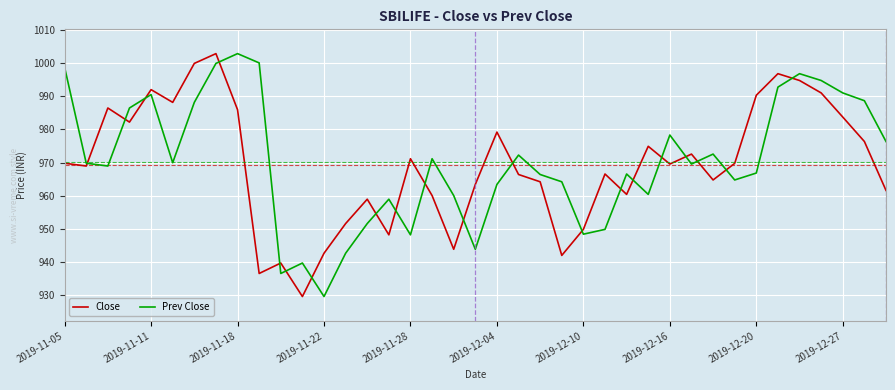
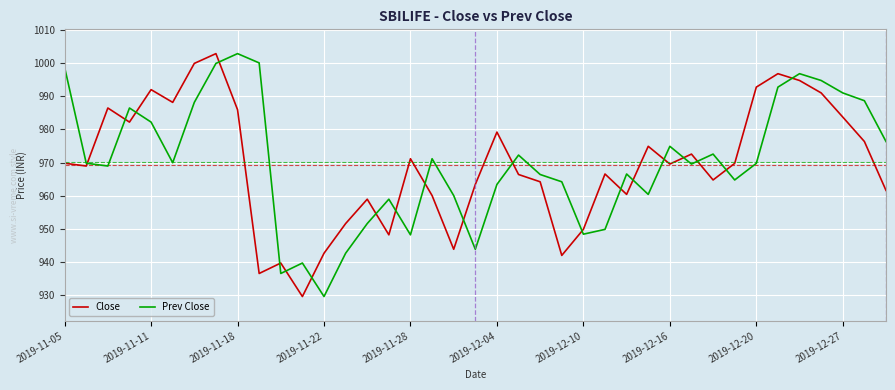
Prev Close, 2019-11-11: 991 -> 982
Prev Close, 2019-12-16: 978 -> 975
Close, 2019-12-20: 990 -> 993
Prev Close, 2019-12-20: 967 -> 970
